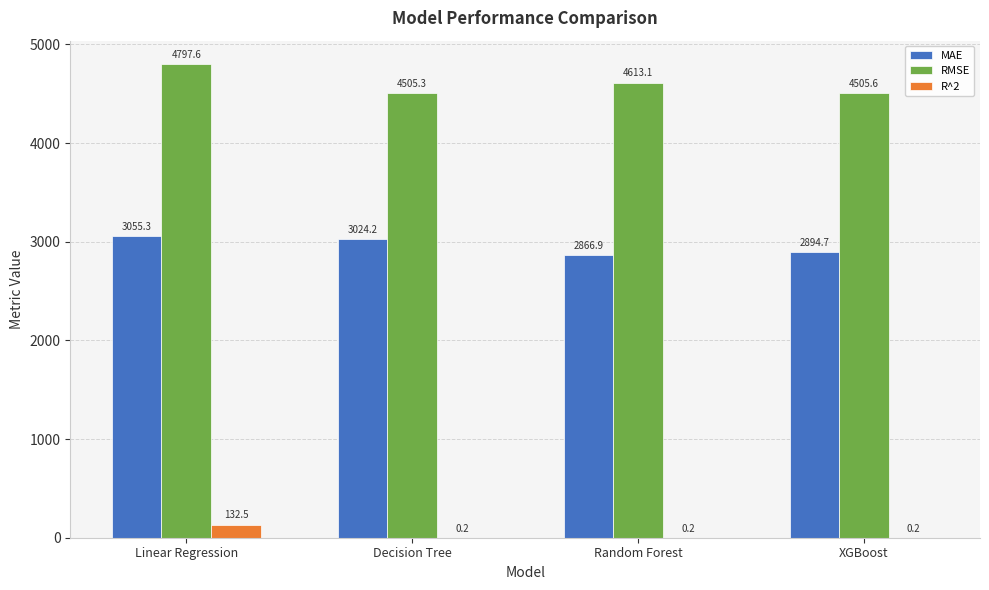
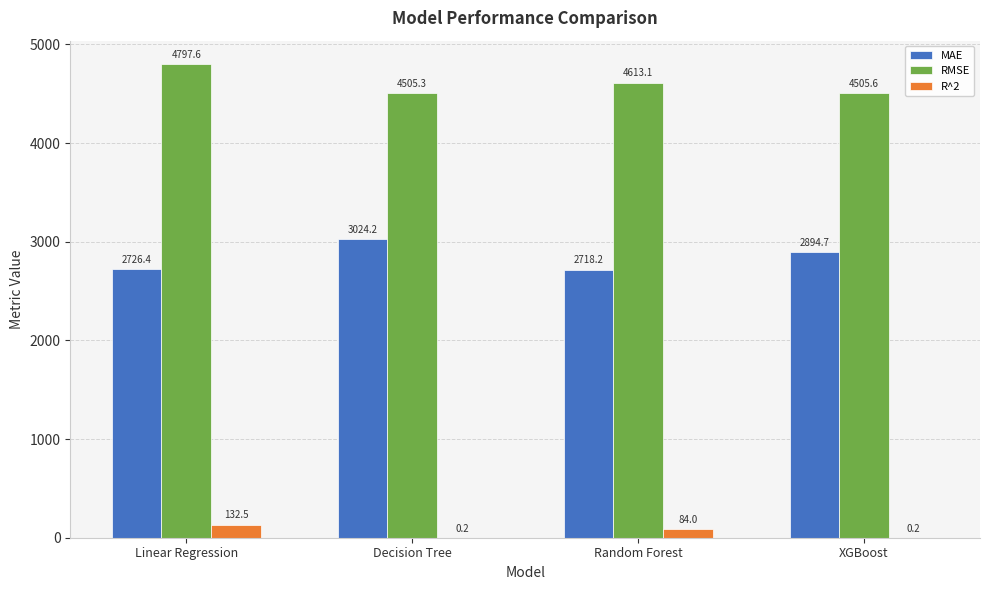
MAE, Linear Regression: 3055.3 -> 2726.4
MAE, Random Forest: 2866.9 -> 2718.2
R^2, Random Forest: 0.2 -> 84.0
